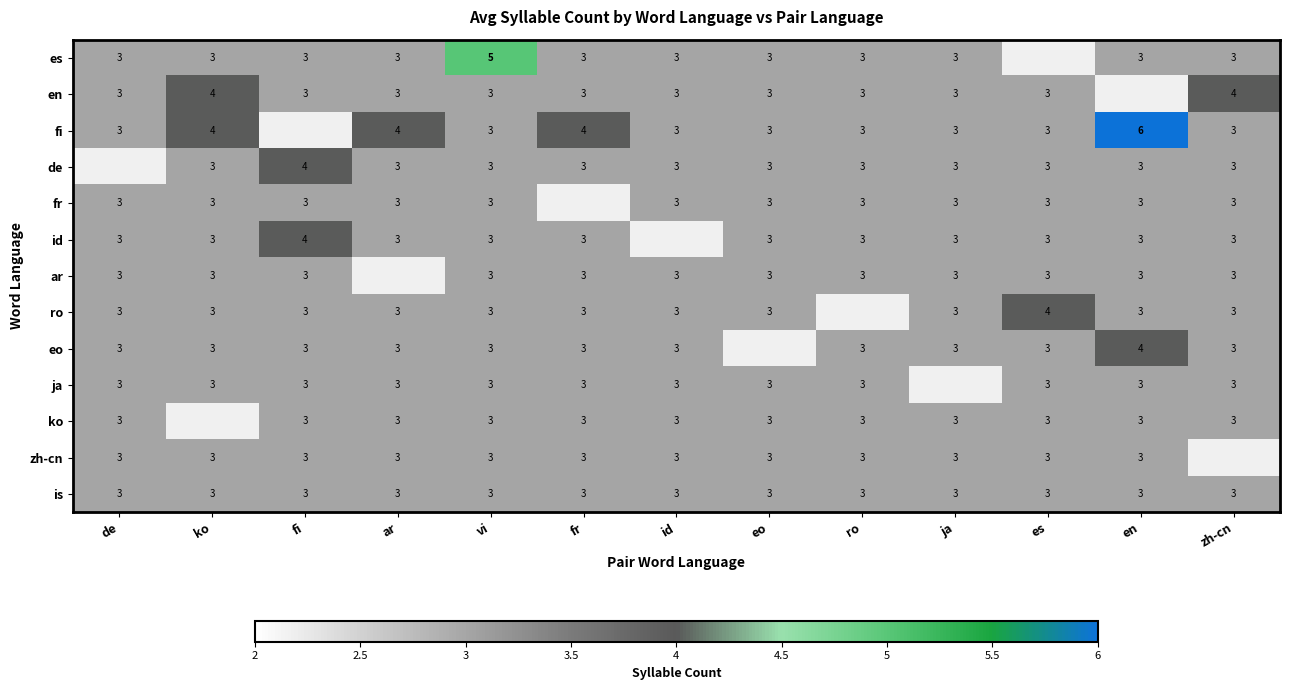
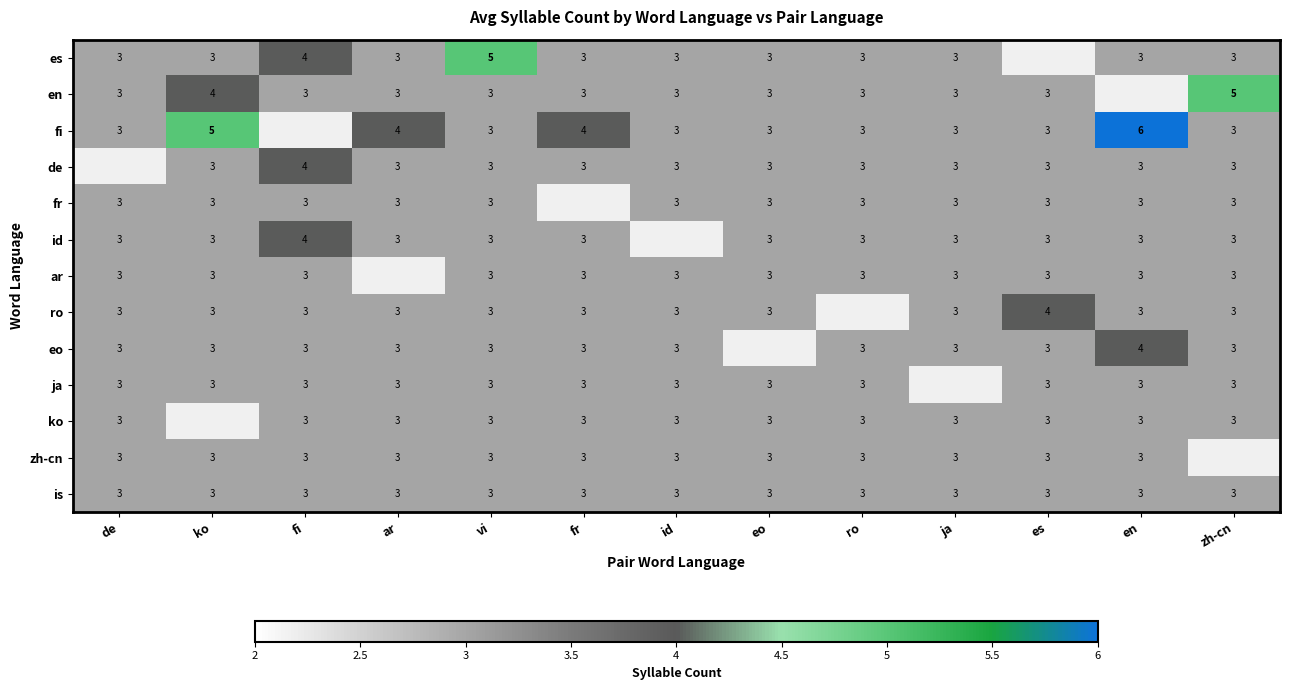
es, fi: 3 -> 4
en, zh-cn: 4 -> 5
fi, ko: 4 -> 5
